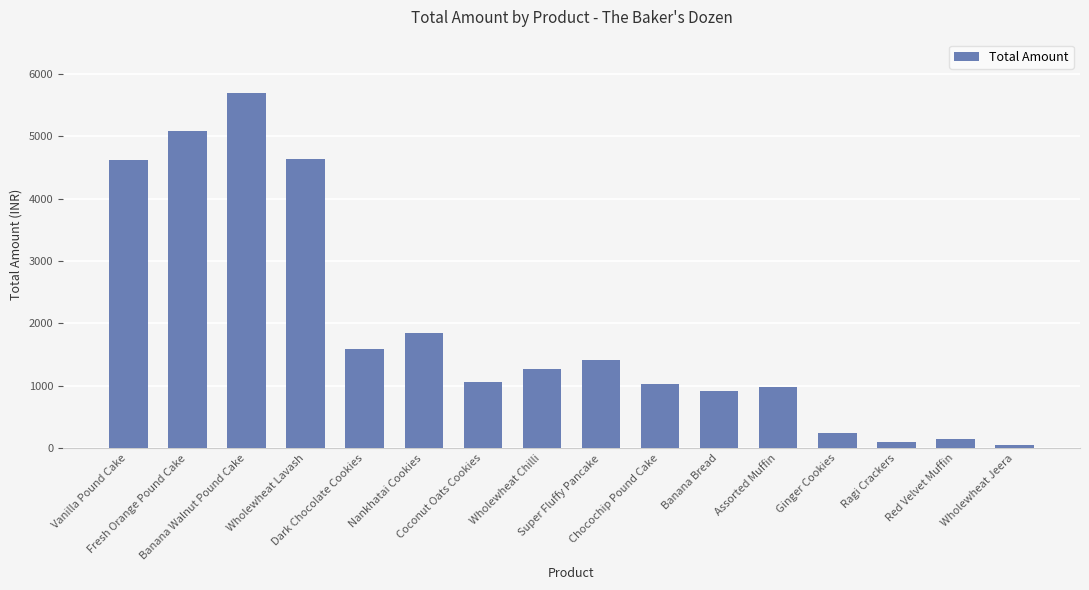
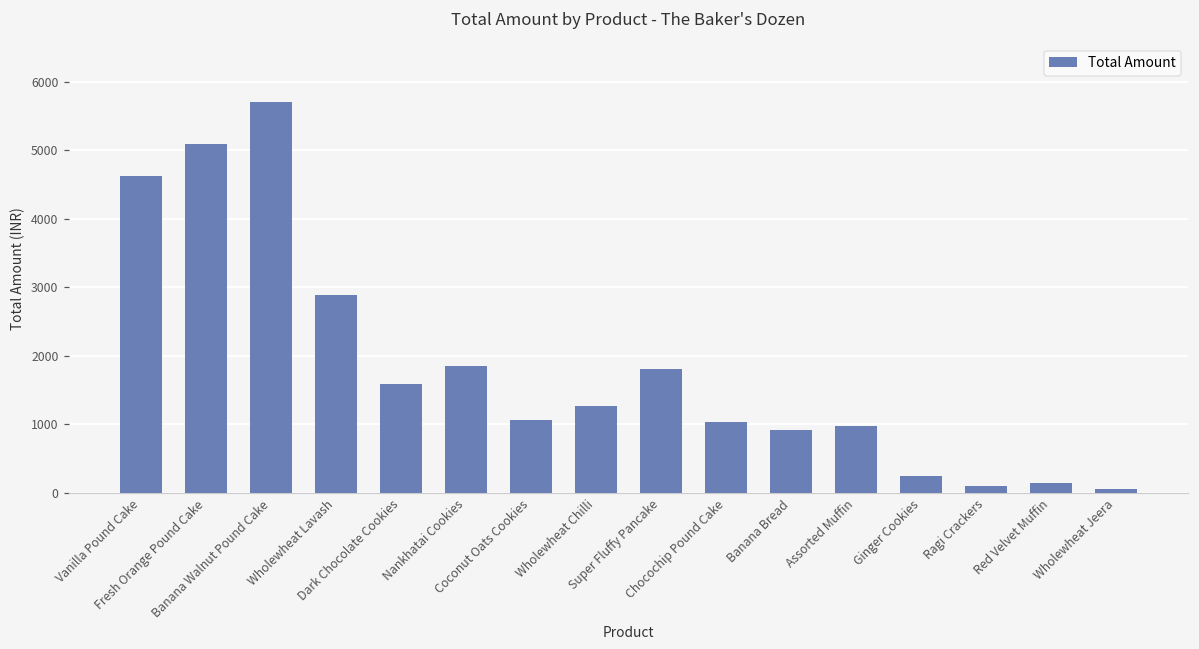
Wholewheat Lavash: 4600 -> 2900
Super Fluffy Pancake: 1400 -> 1800
